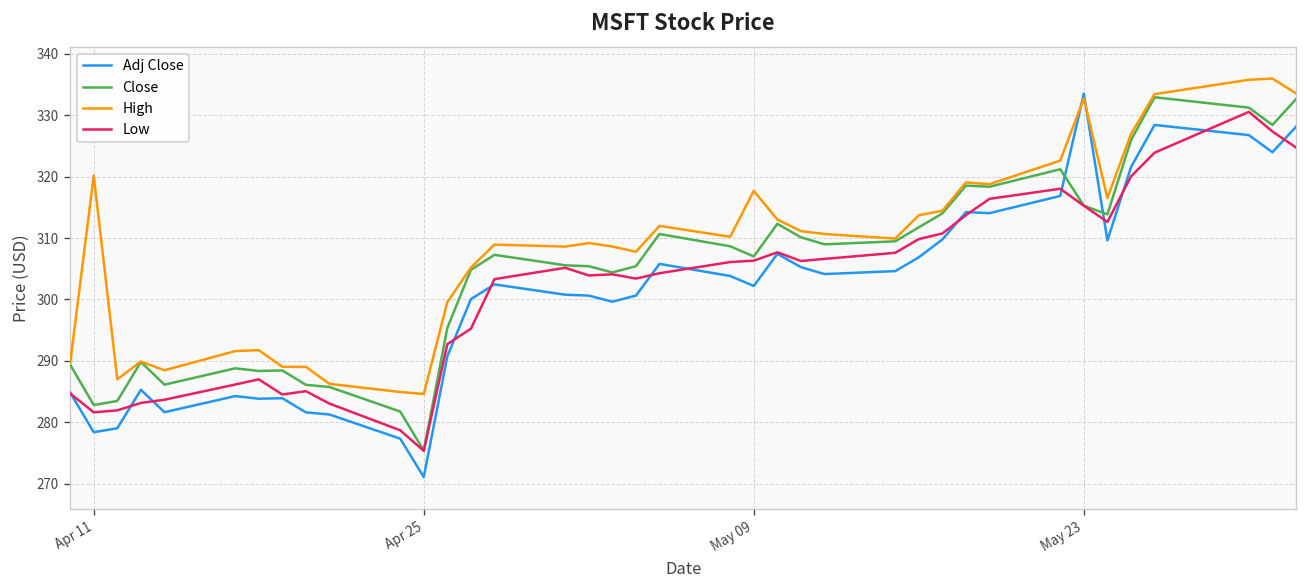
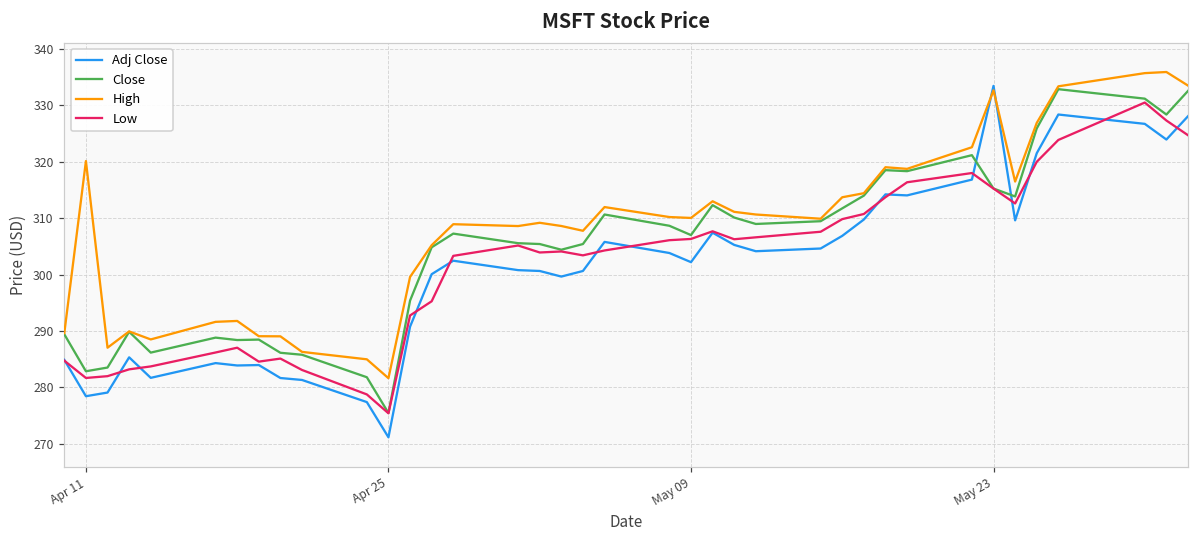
High, Apr 25: 285 -> 282
High, May 09: 318 -> 310
